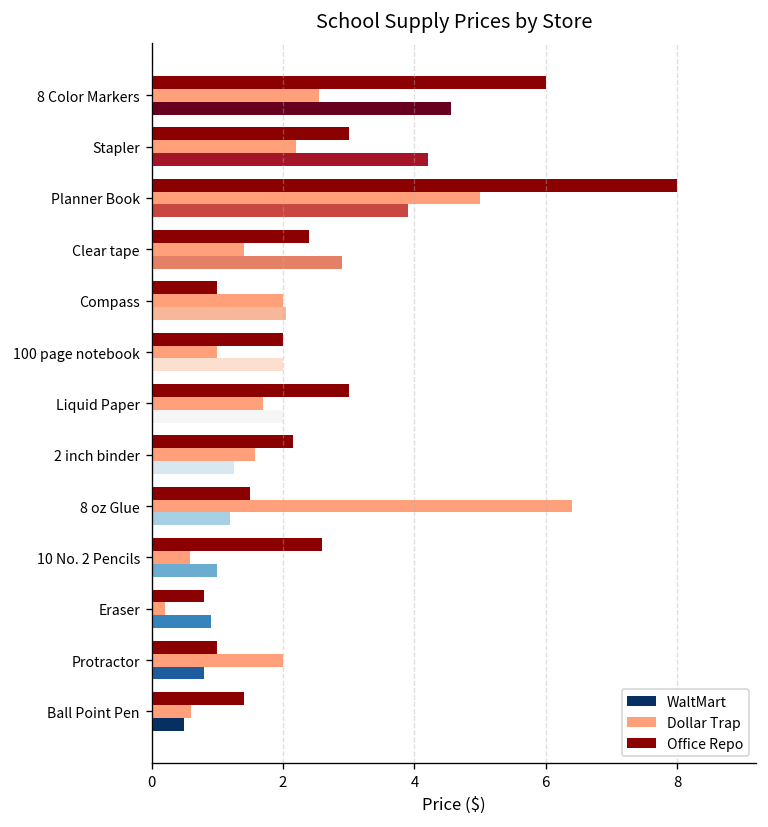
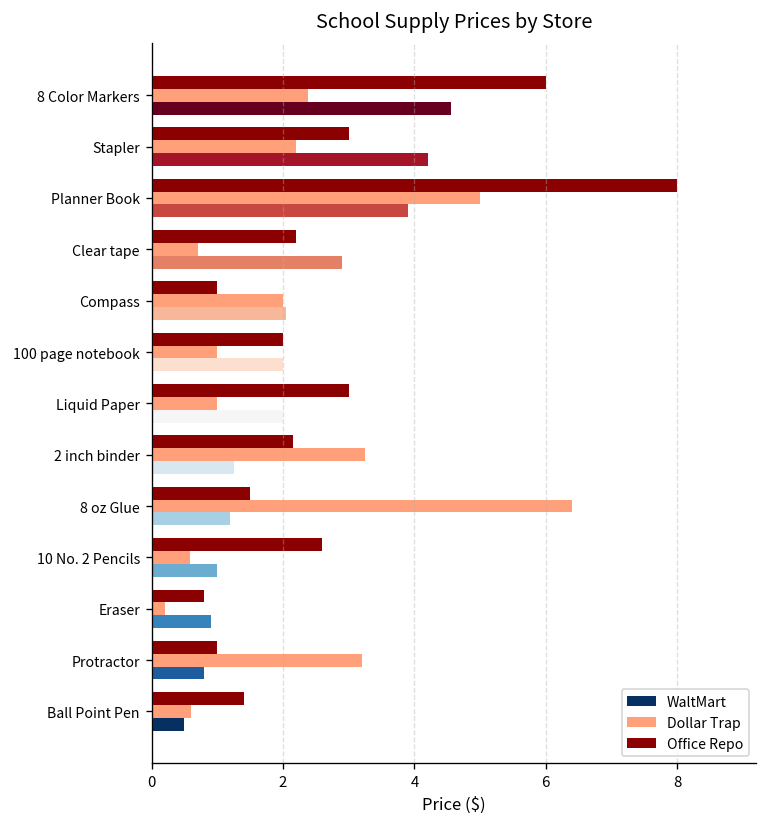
Dollar Trap, 8 Color Markers: 2.6 -> 2.4
Office Repo, Clear tape: 2.4 -> 2.2
Dollar Trap, Clear tape: 1.4 -> 0.7
Dollar Trap, Liquid Paper: 1.7 -> 1.0
Dollar Trap, 2 inch binder: 1.6 -> 3.3
Dollar Trap, Protractor: 2.0 -> 3.2
